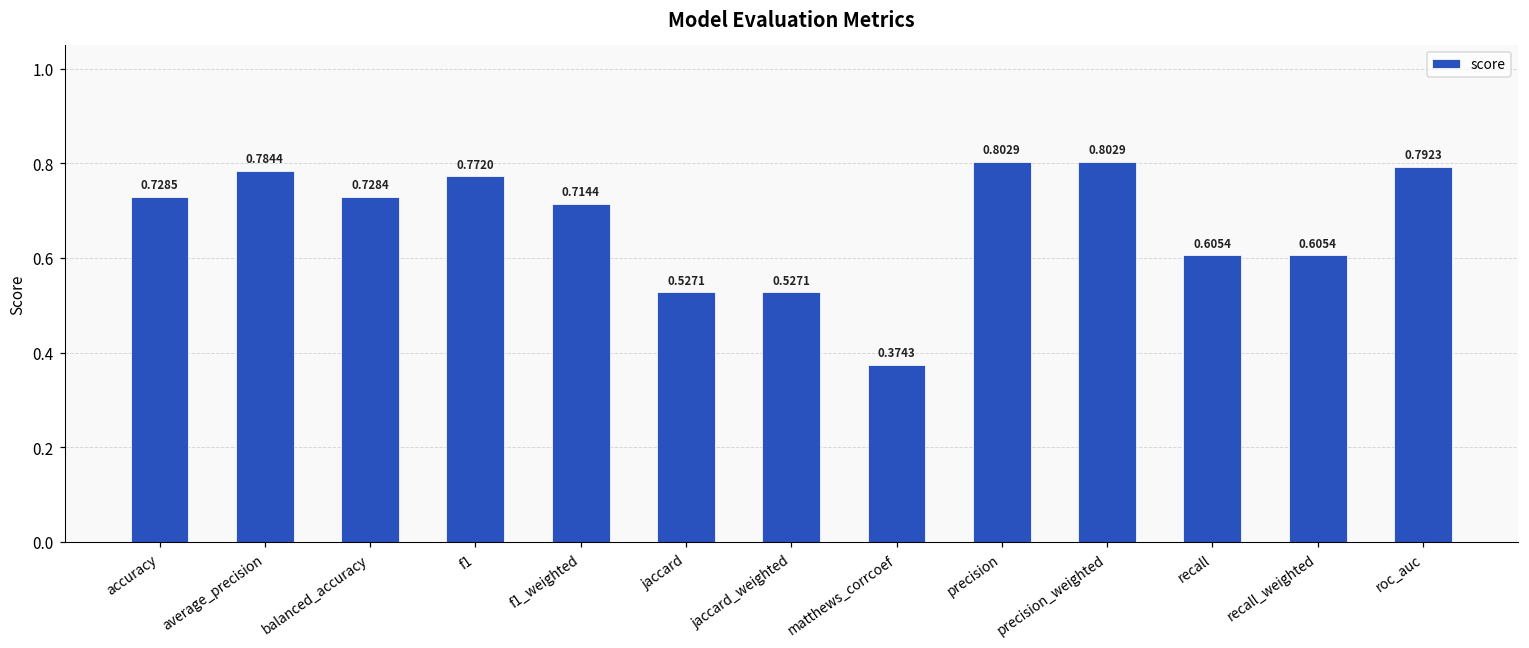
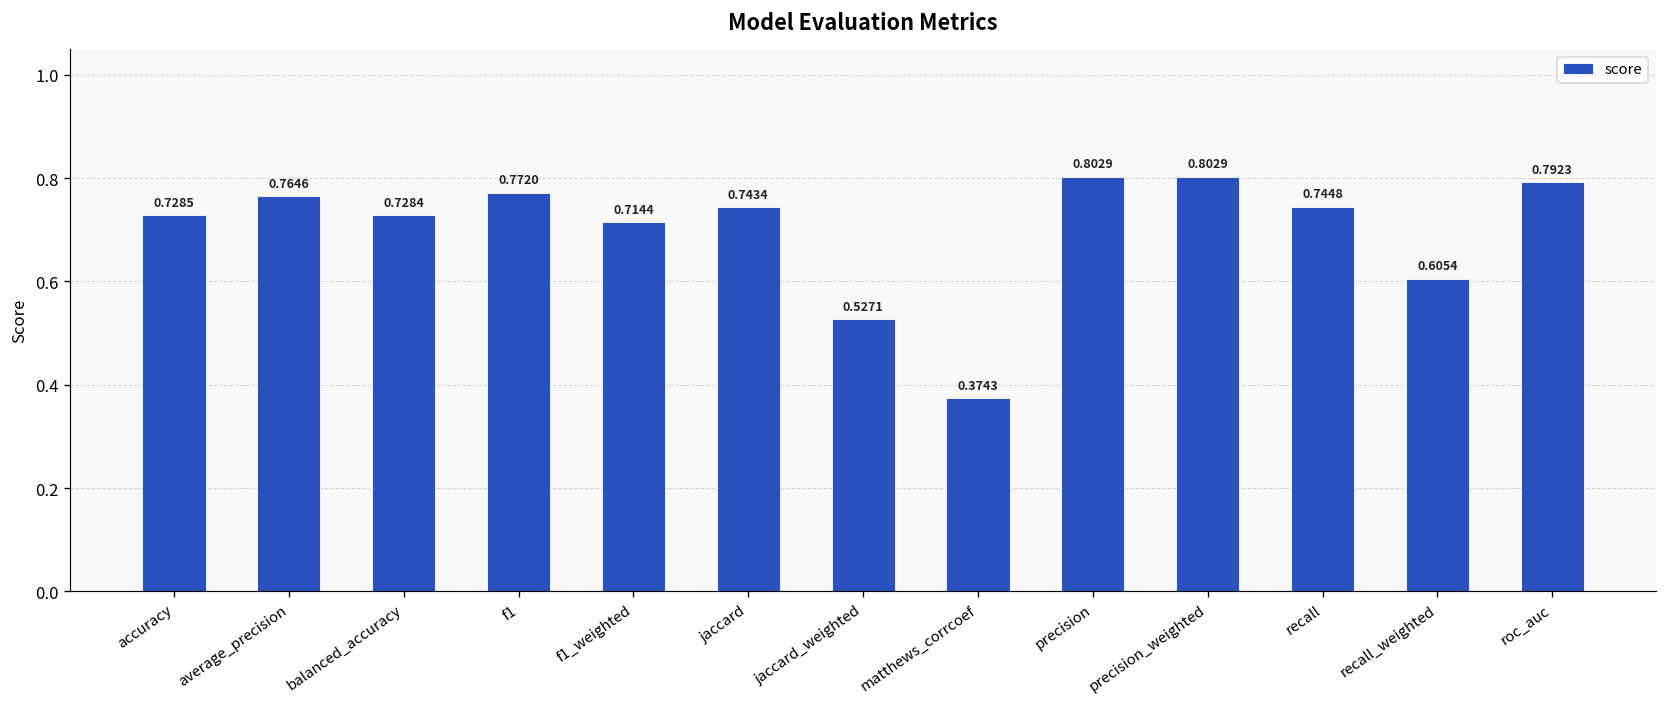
average_precision: 0.7844 -> 0.7646
jaccard: 0.5271 -> 0.7434
recall: 0.6054 -> 0.7448
